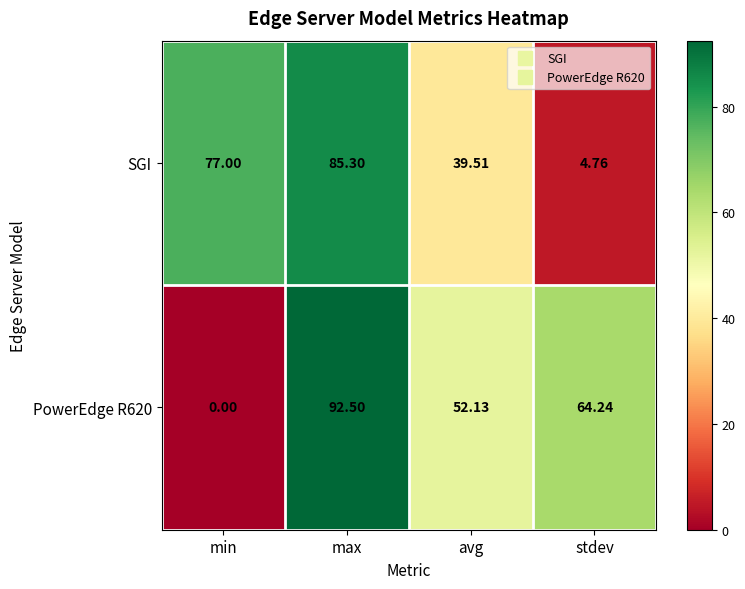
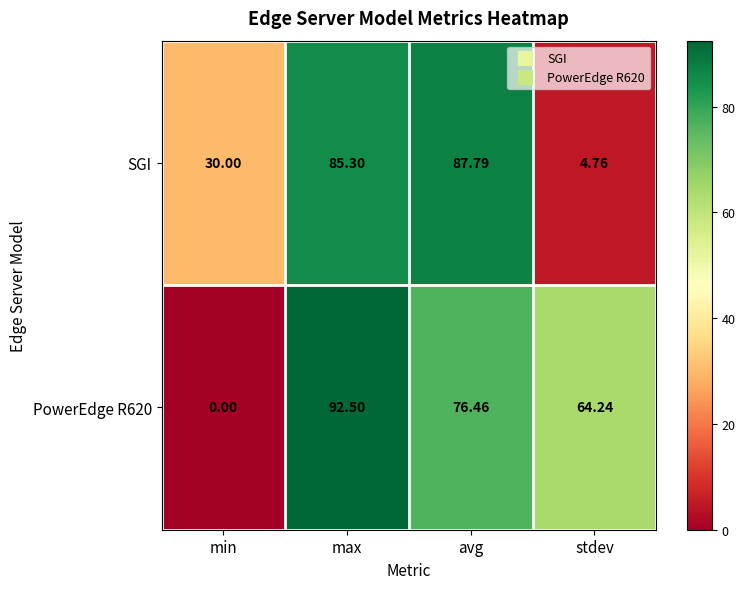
SGI, min: 77.00 -> 30.00
SGI, avg: 39.51 -> 87.79
PowerEdge R620, avg: 52.13 -> 76.46
